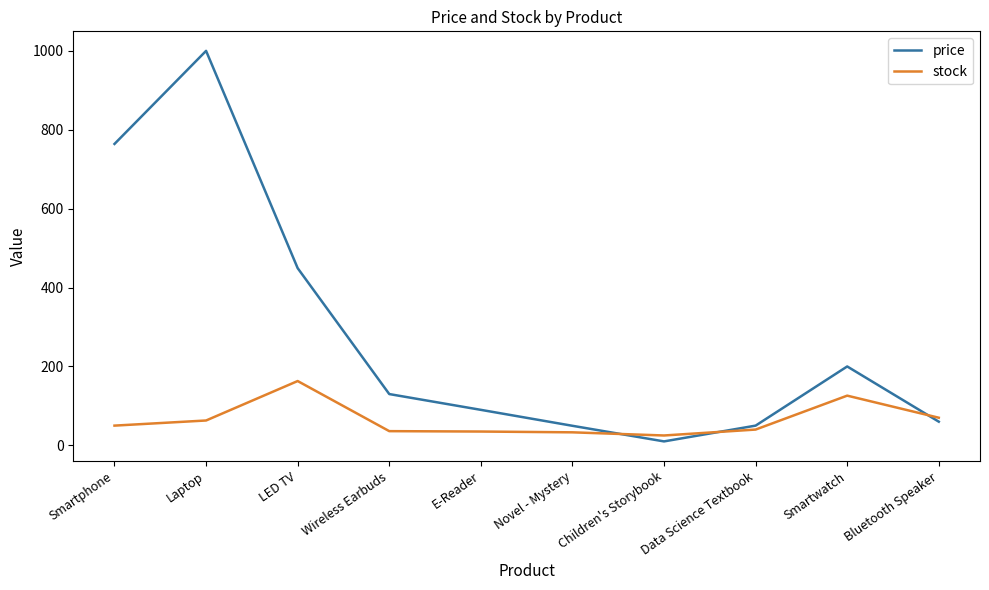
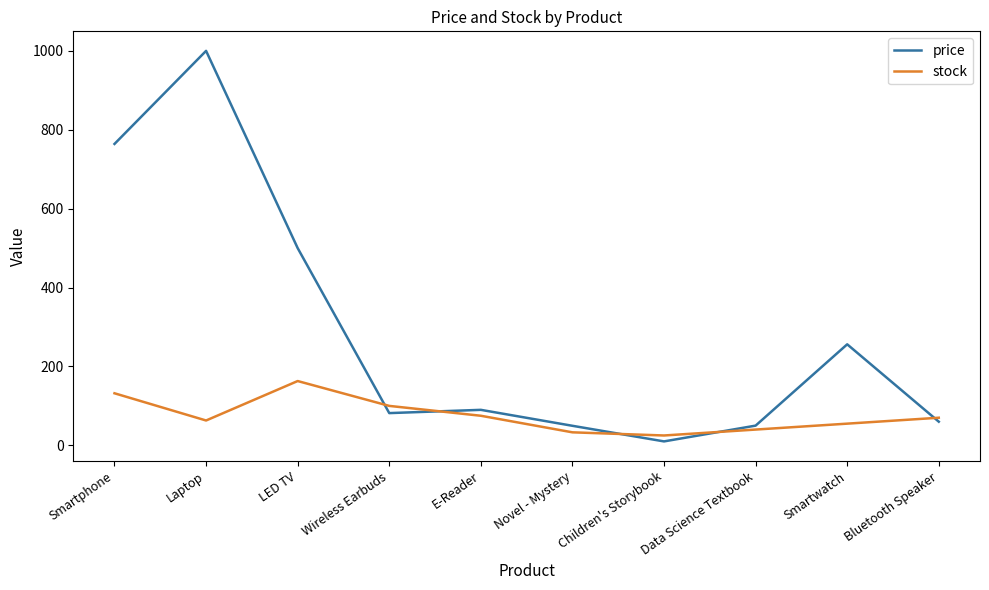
stock, Smartphone: 50 -> 130
price, LED TV: 450 -> 500
price, Wireless Earbuds: 130 -> 80
stock, Wireless Earbuds: 40 -> 100
stock, E-Reader: 40 -> 80
price, Smartwatch: 200 -> 260
stock, Smartwatch: 130 -> 60
